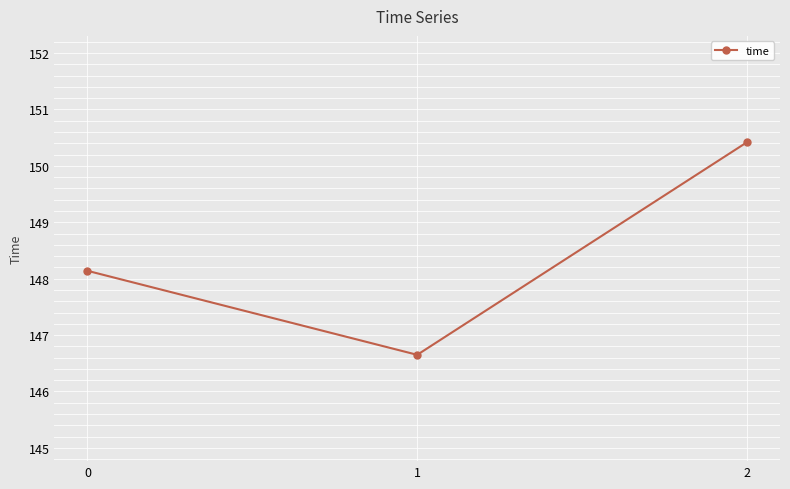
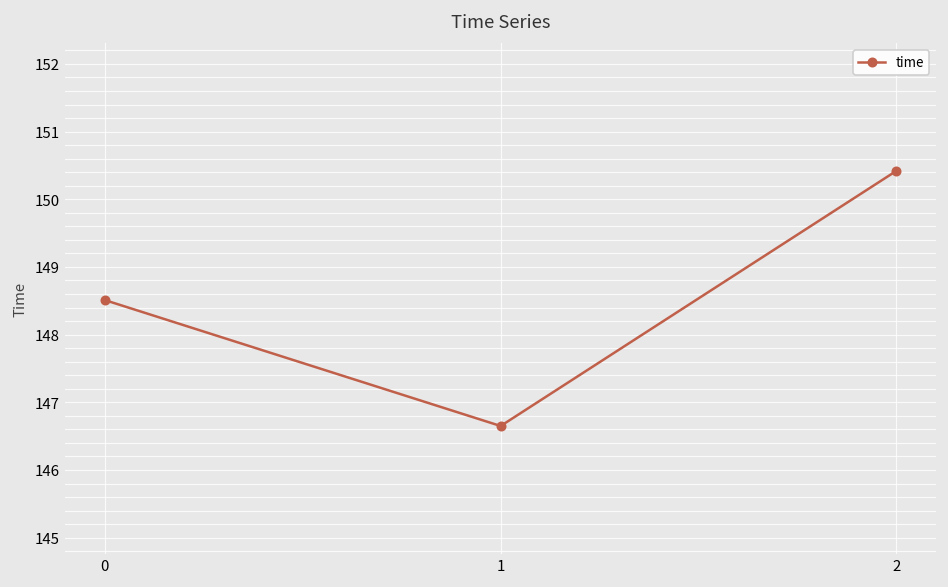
0: 148.1 -> 148.5
